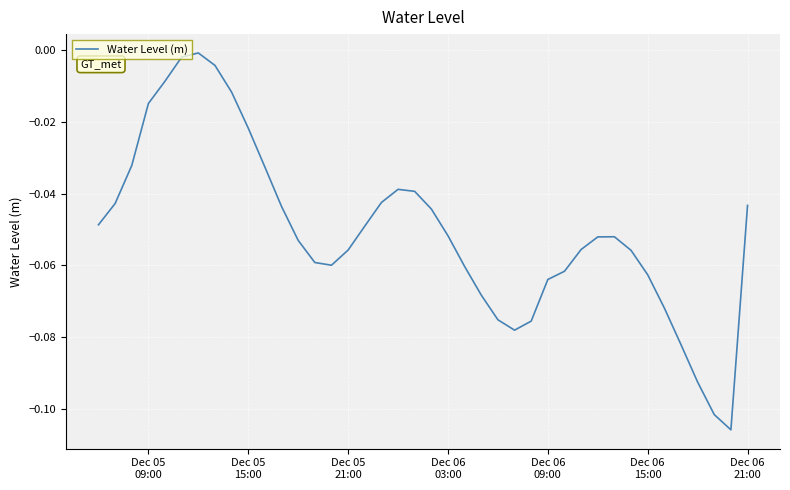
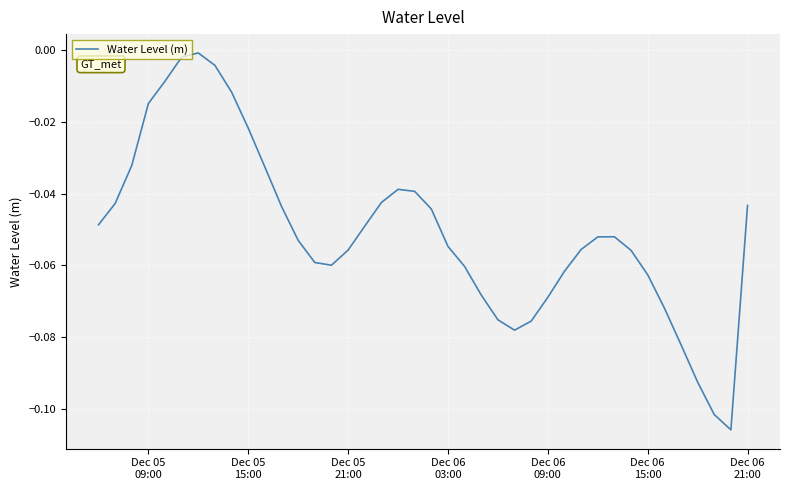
Dec 06 03:00: -0.052 -> -0.055
Dec 06 09:00: -0.064 -> -0.069
